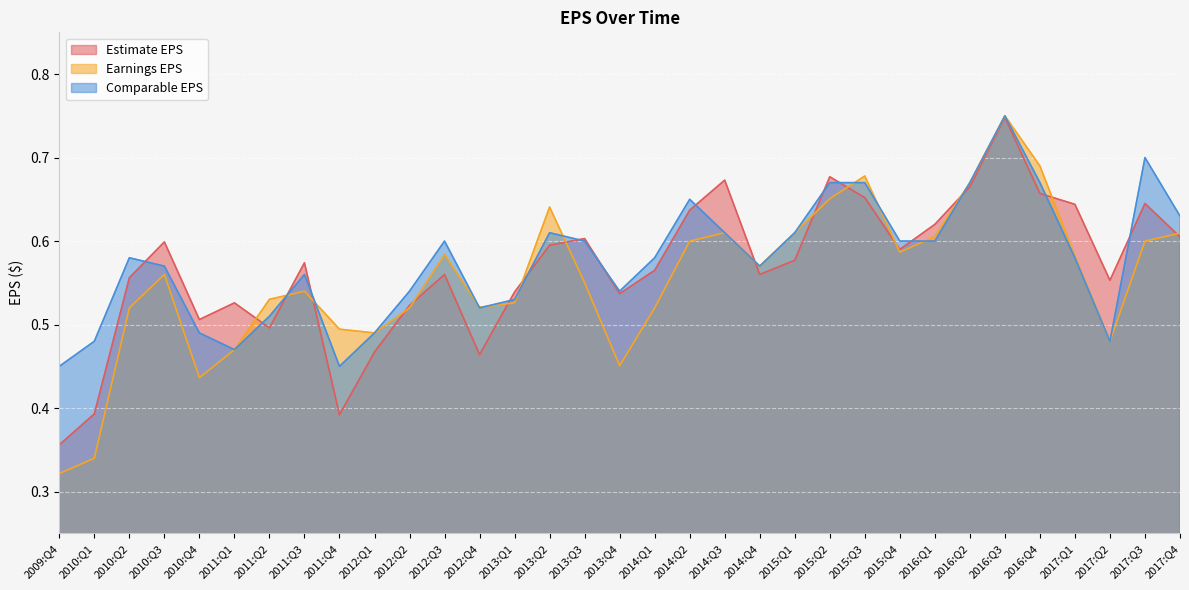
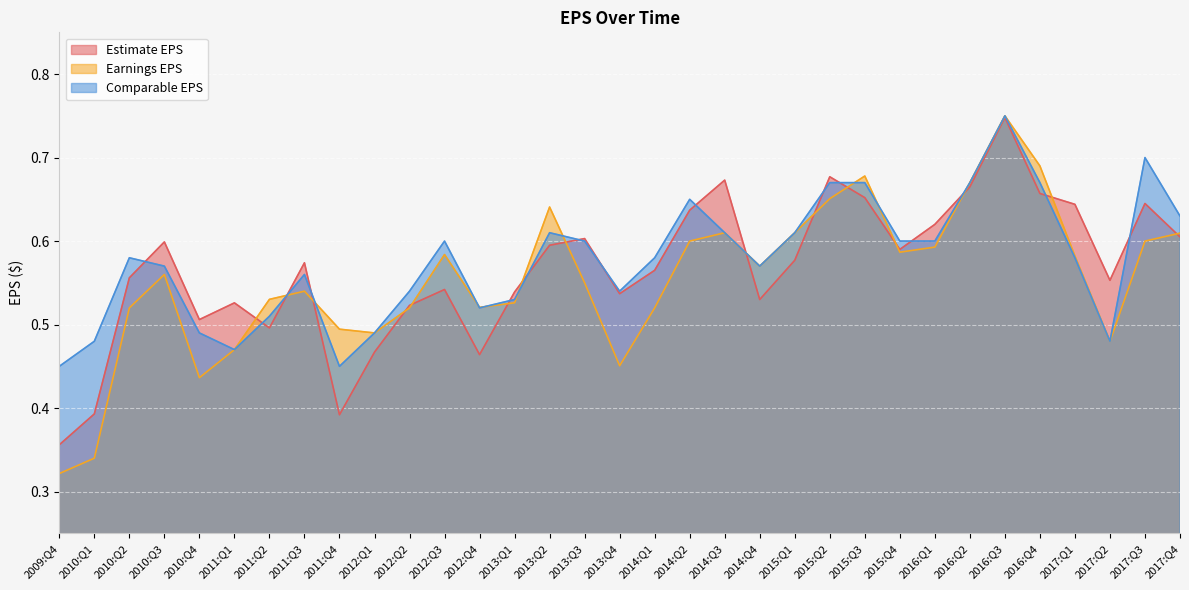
Estimate EPS, 2012:Q3: 0.56 -> 0.54
Estimate EPS, 2014:Q4: 0.56 -> 0.53
Earnings EPS, 2016:Q1: 0.61 -> 0.59
